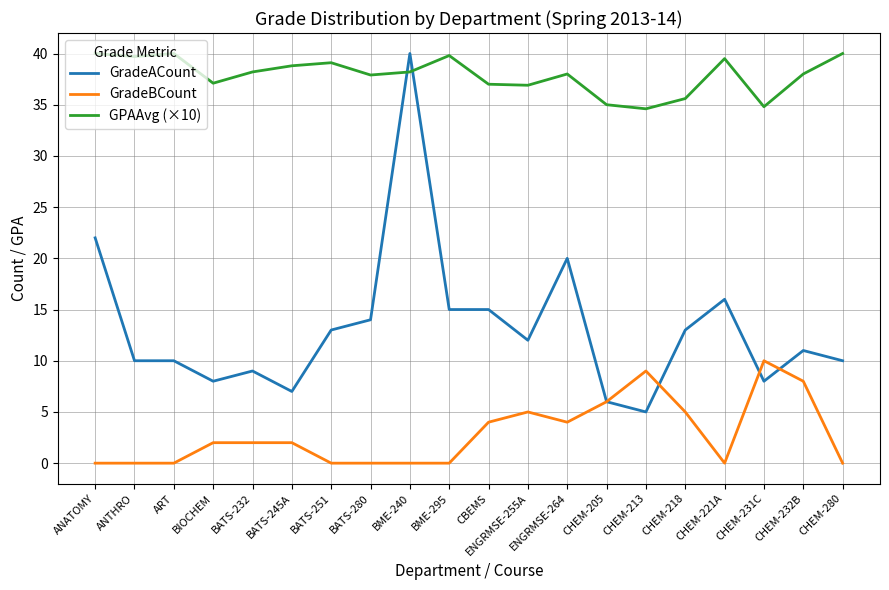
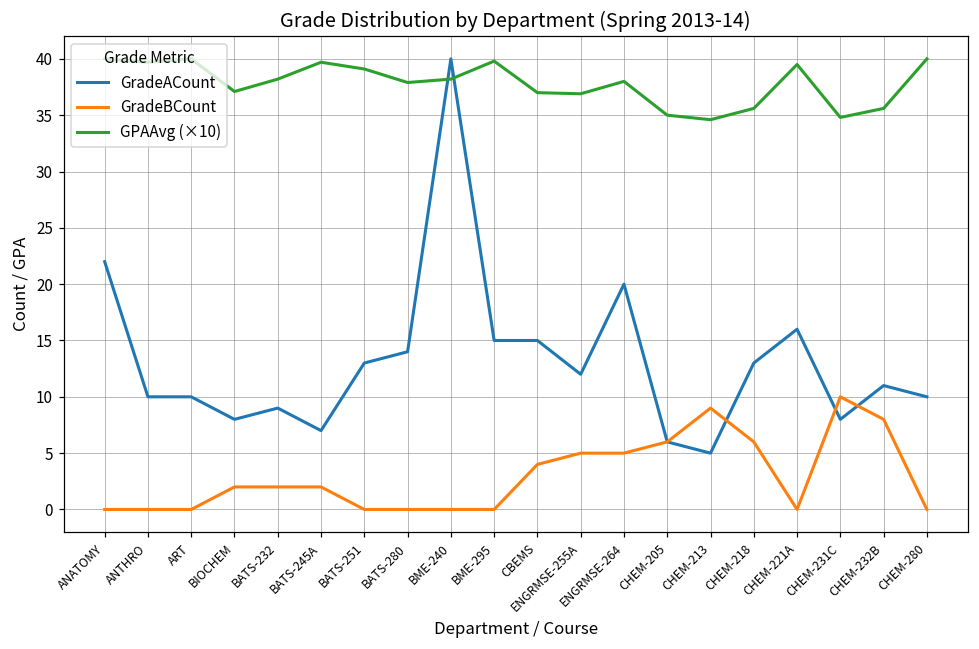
GPAAvg (×10), BATS-245A: 38.8 -> 39.7
GradeBCount, ENGRMSE-264: 4 -> 5
GradeBCount, CHEM-218: 5 -> 6
GPAAvg (×10), CHEM-232B: 38.0 -> 35.6
